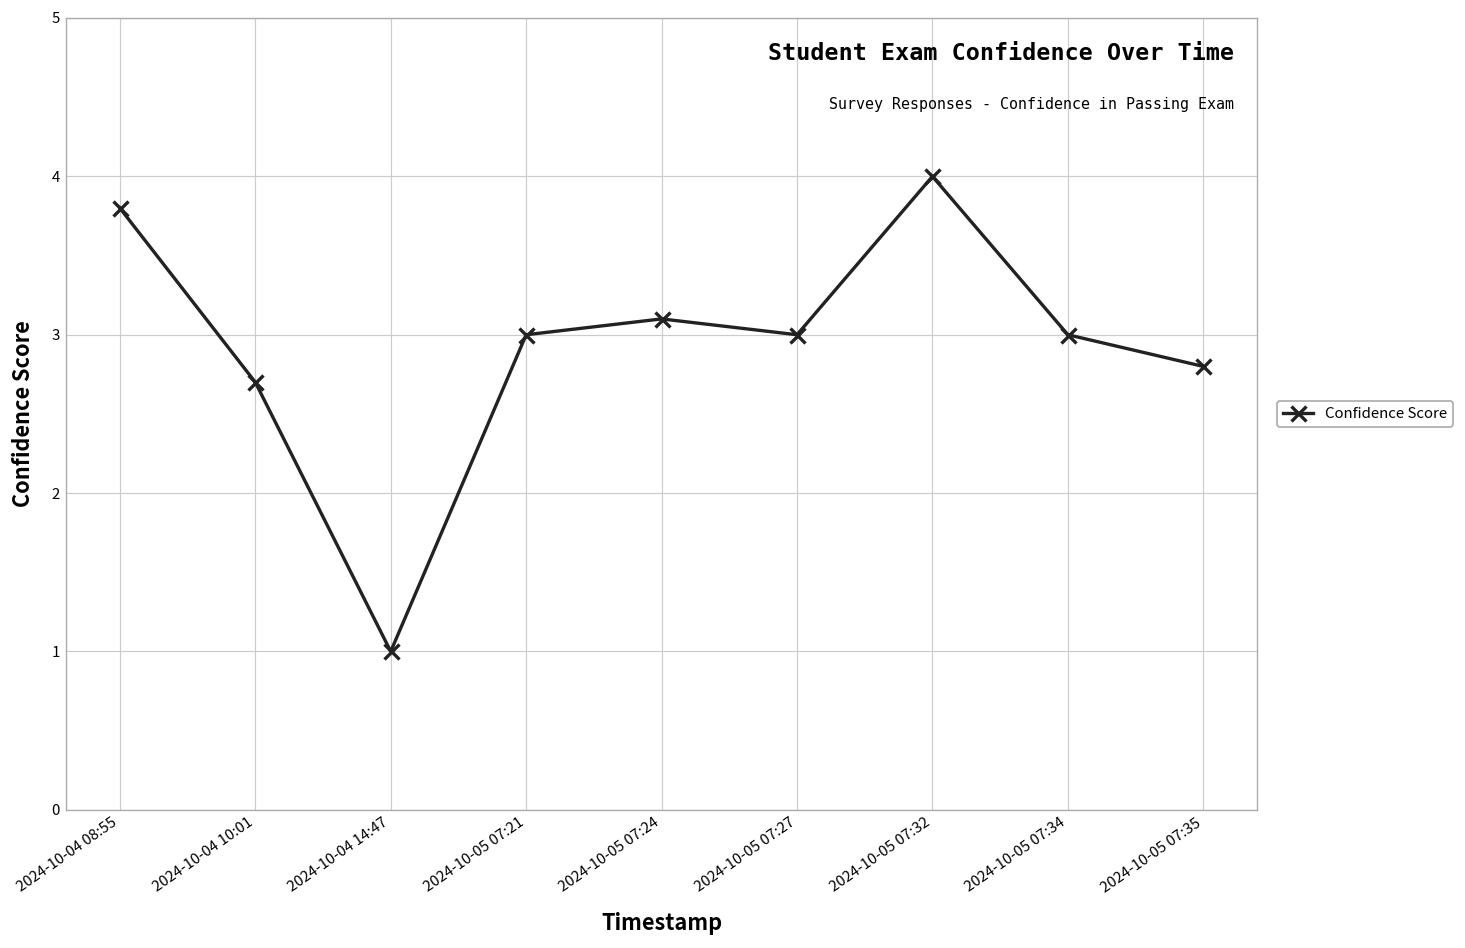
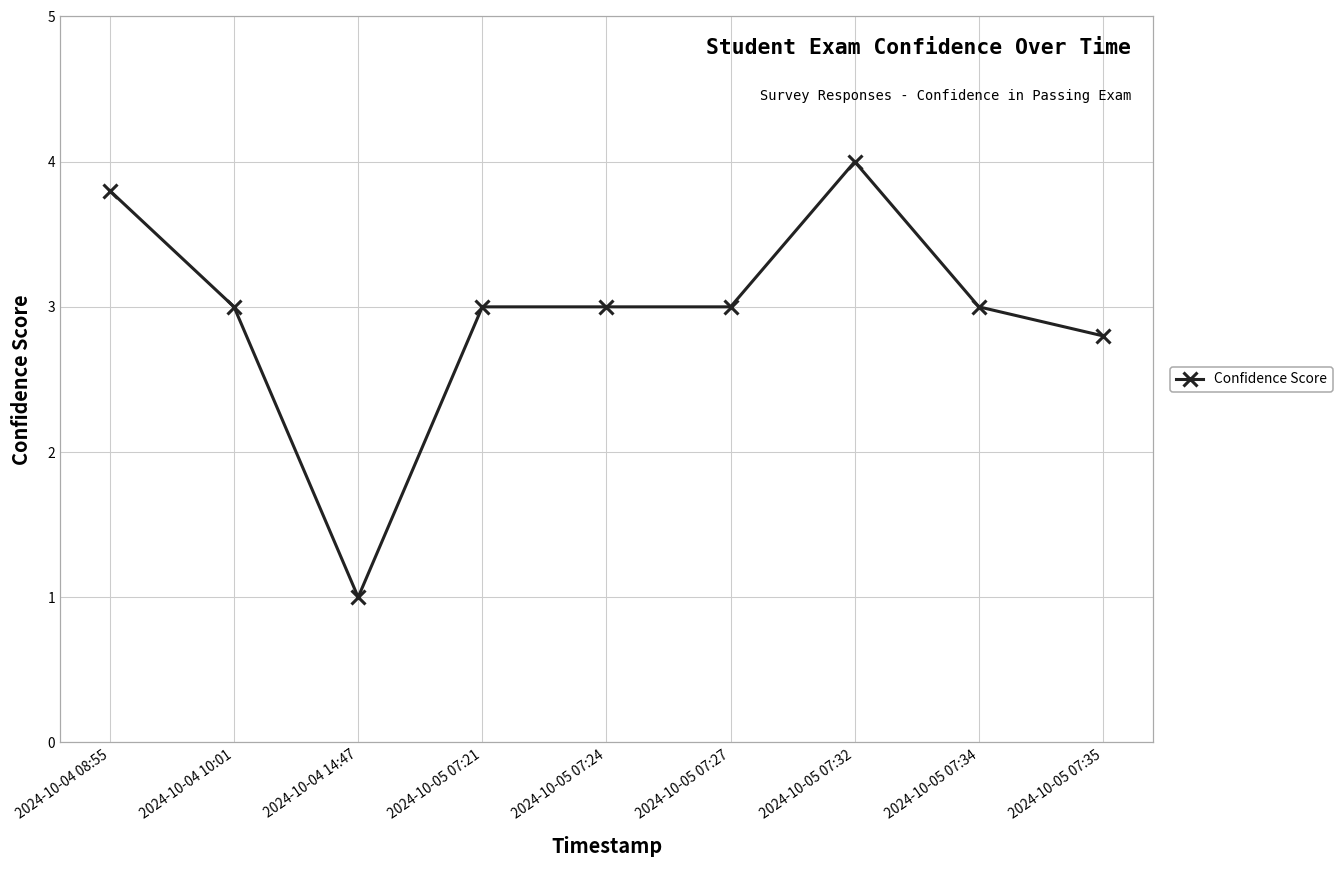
2024-10-04 10:01: 2.7 -> 3.0
2024-10-05 07:24: 3.1 -> 3.0
